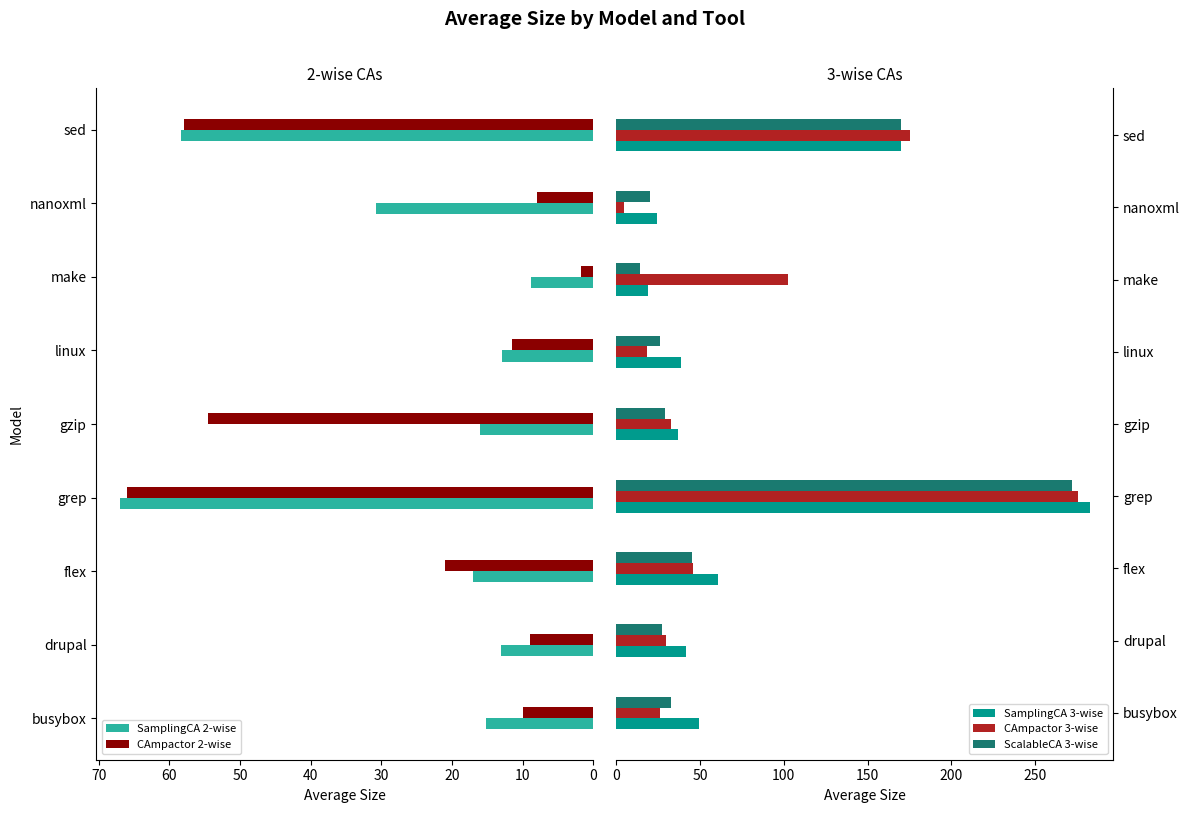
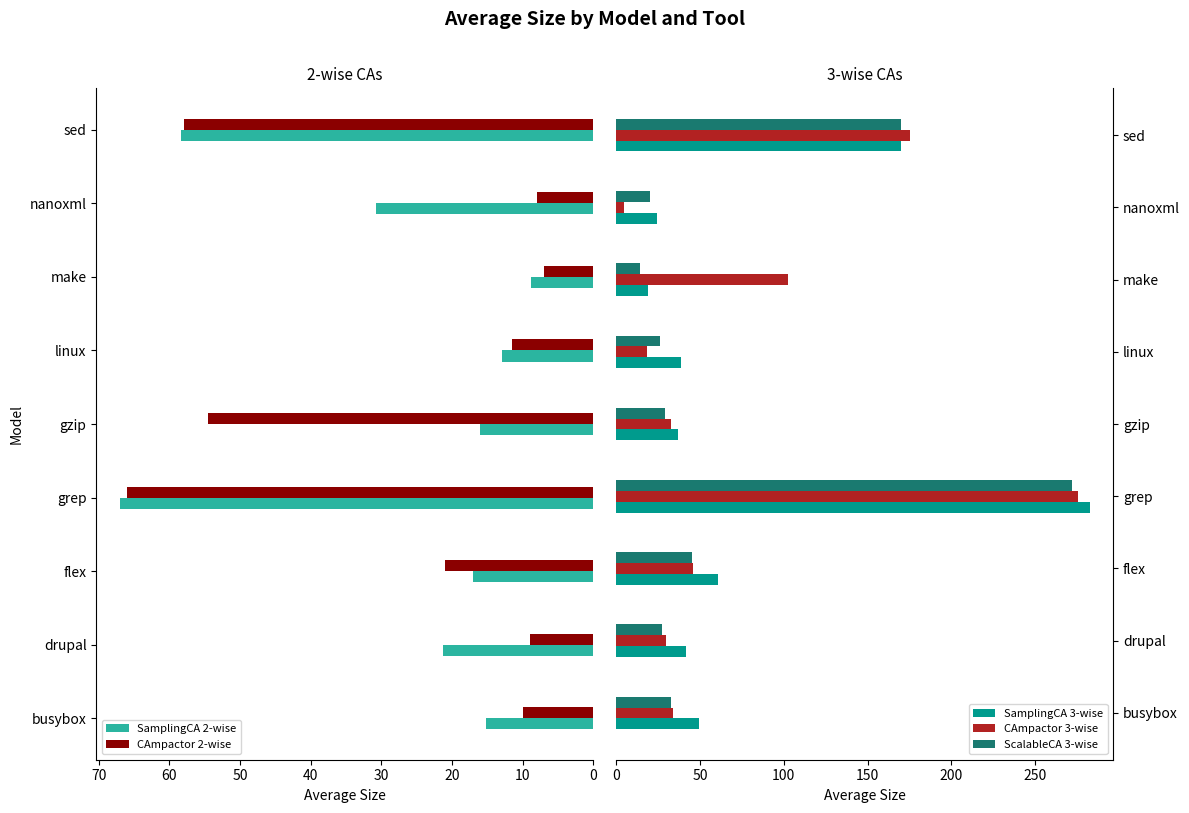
2-wise CAs, CAmpactor 2-wise, make: 2 -> 7
2-wise CAs, SamplingCA 2-wise, drupal: 13 -> 21
3-wise CAs, CAmpactor 3-wise, busybox: 26 -> 34
